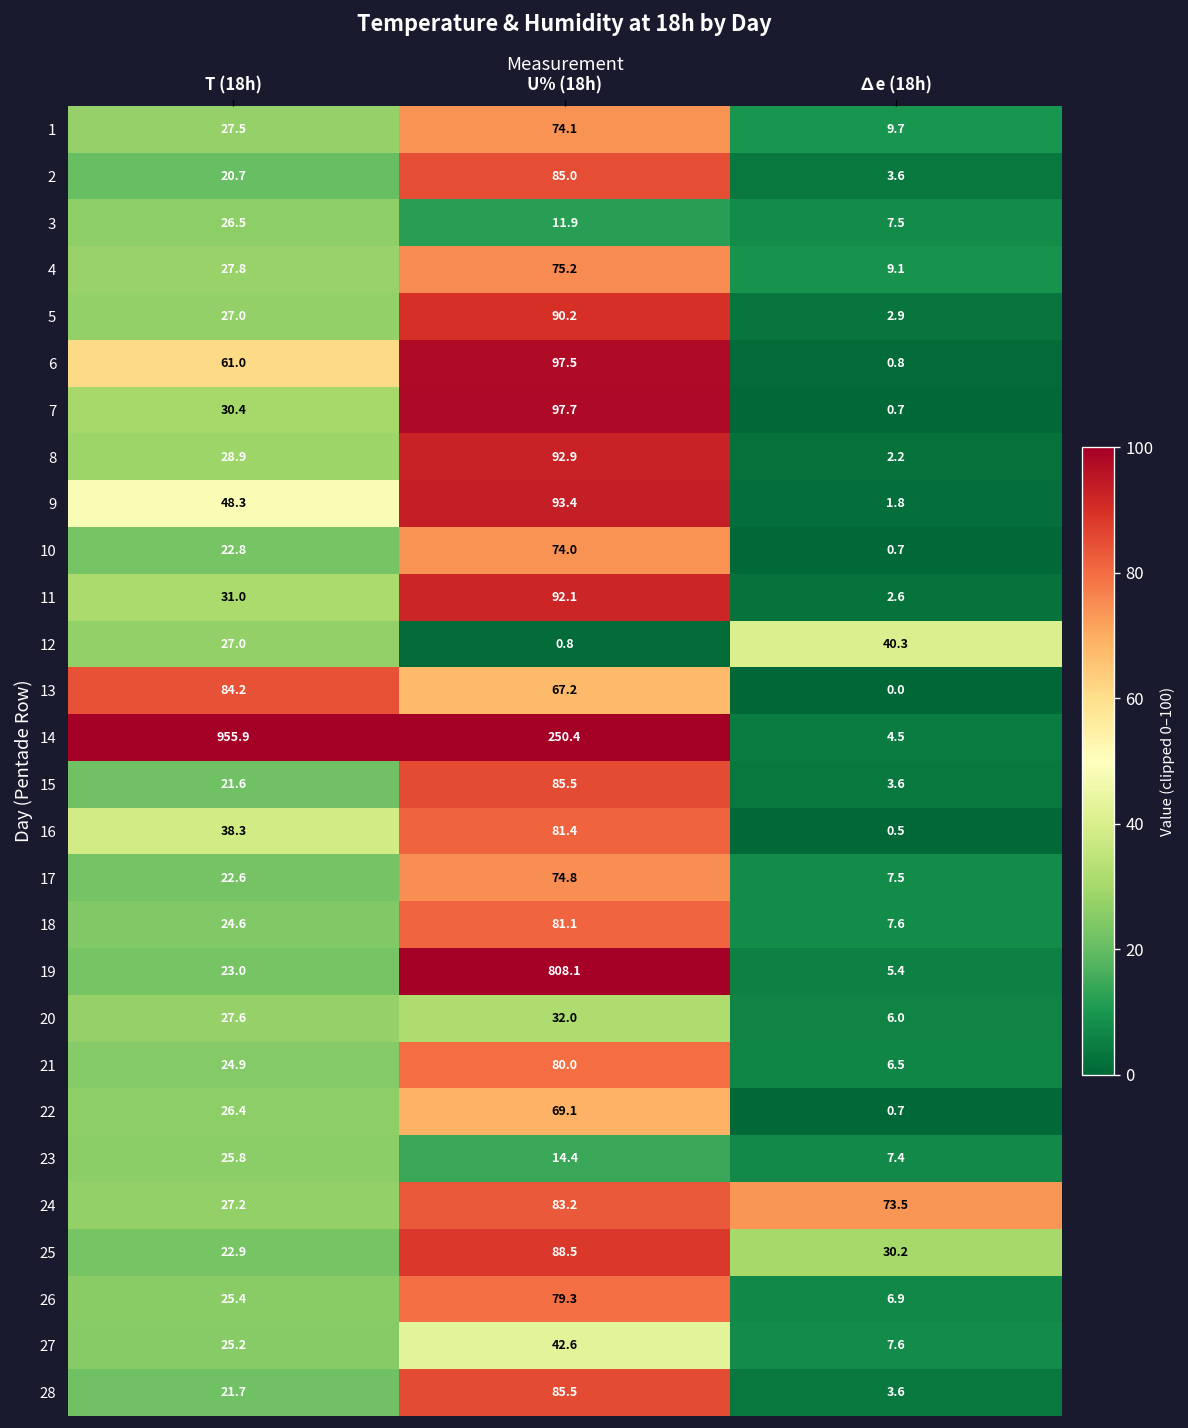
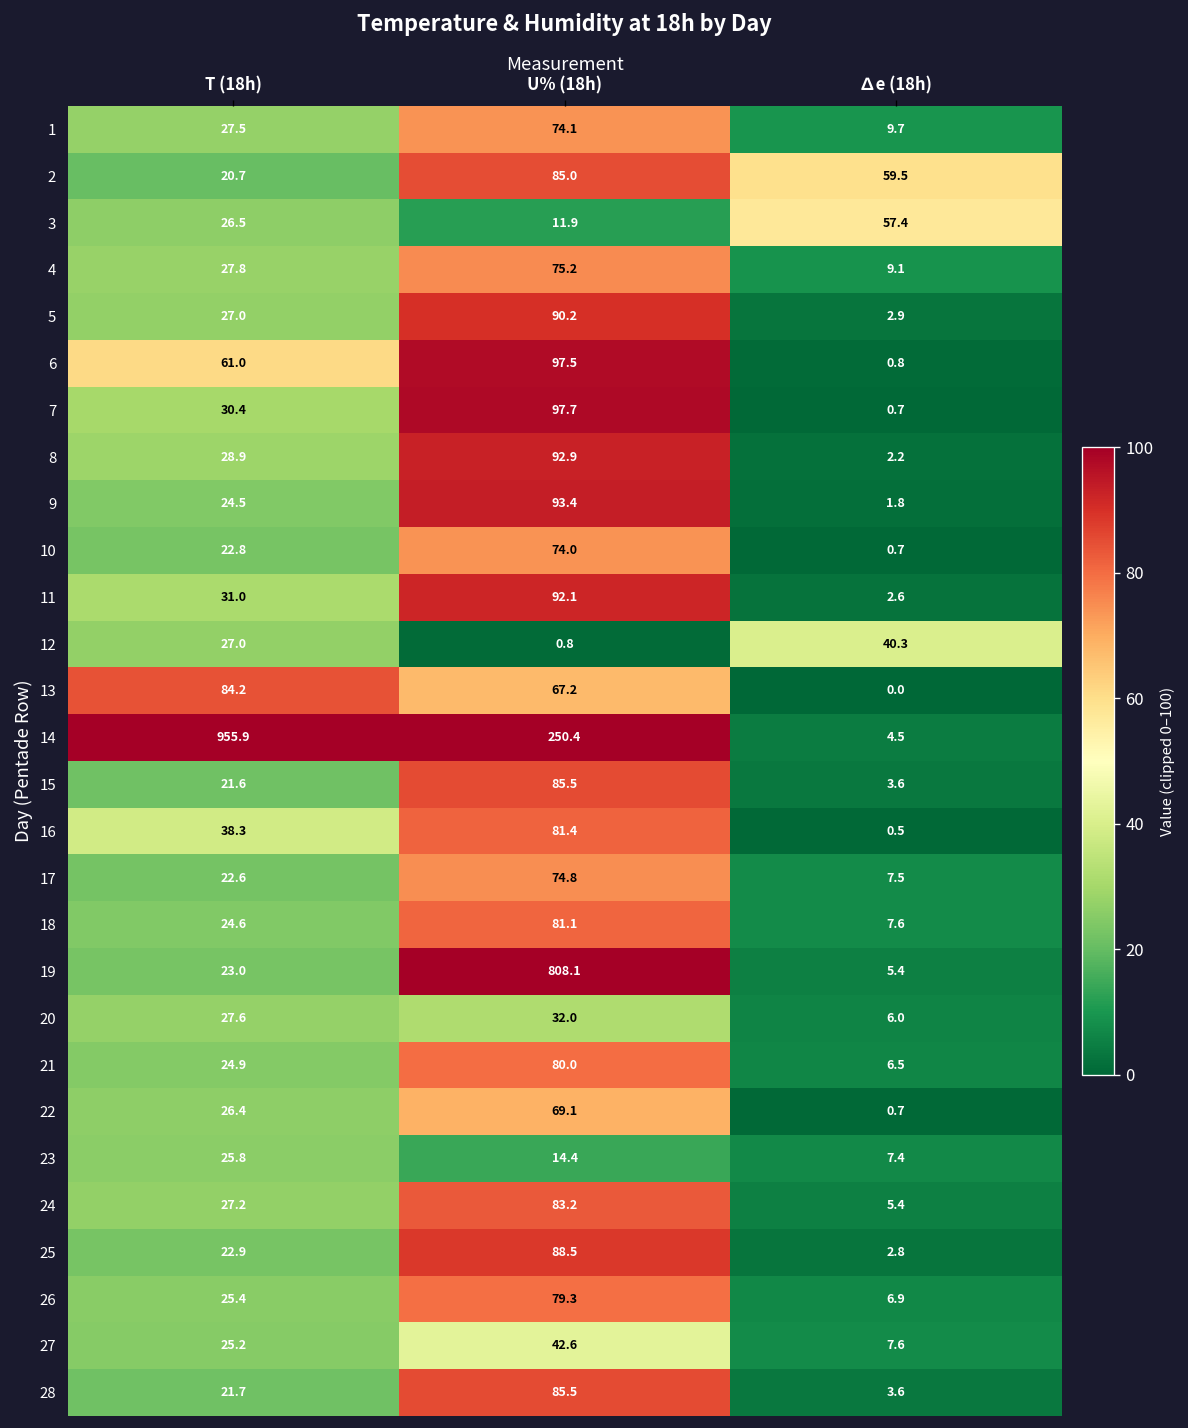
2, ∆e (18h): 3.6 -> 59.5
3, ∆e (18h): 7.5 -> 57.4
9, T (18h): 48.3 -> 24.5
24, ∆e (18h): 73.5 -> 5.4
25, ∆e (18h): 30.2 -> 2.8
